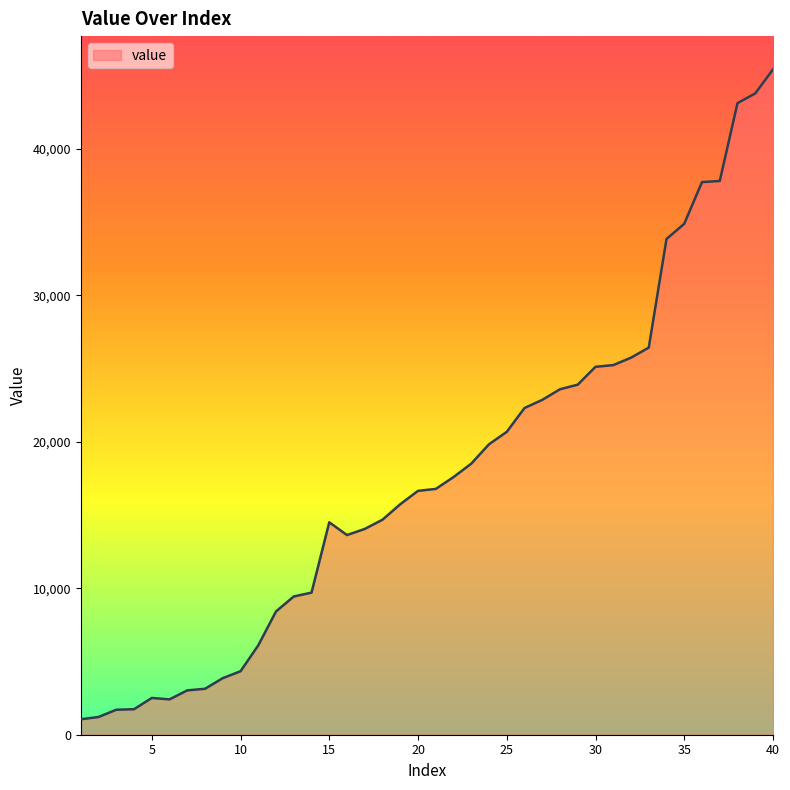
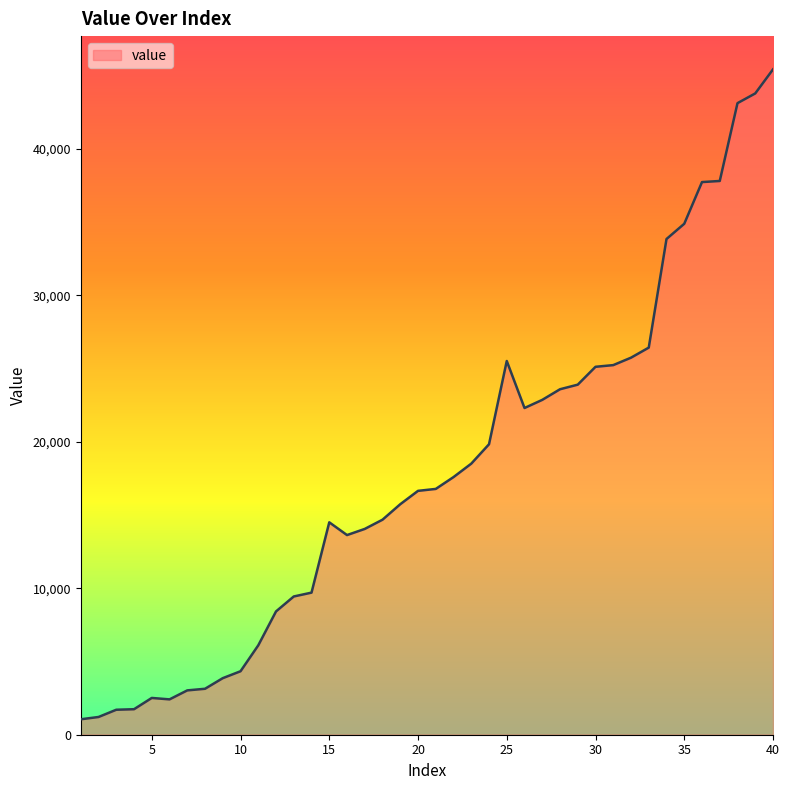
25: 20,700 -> 25,500
